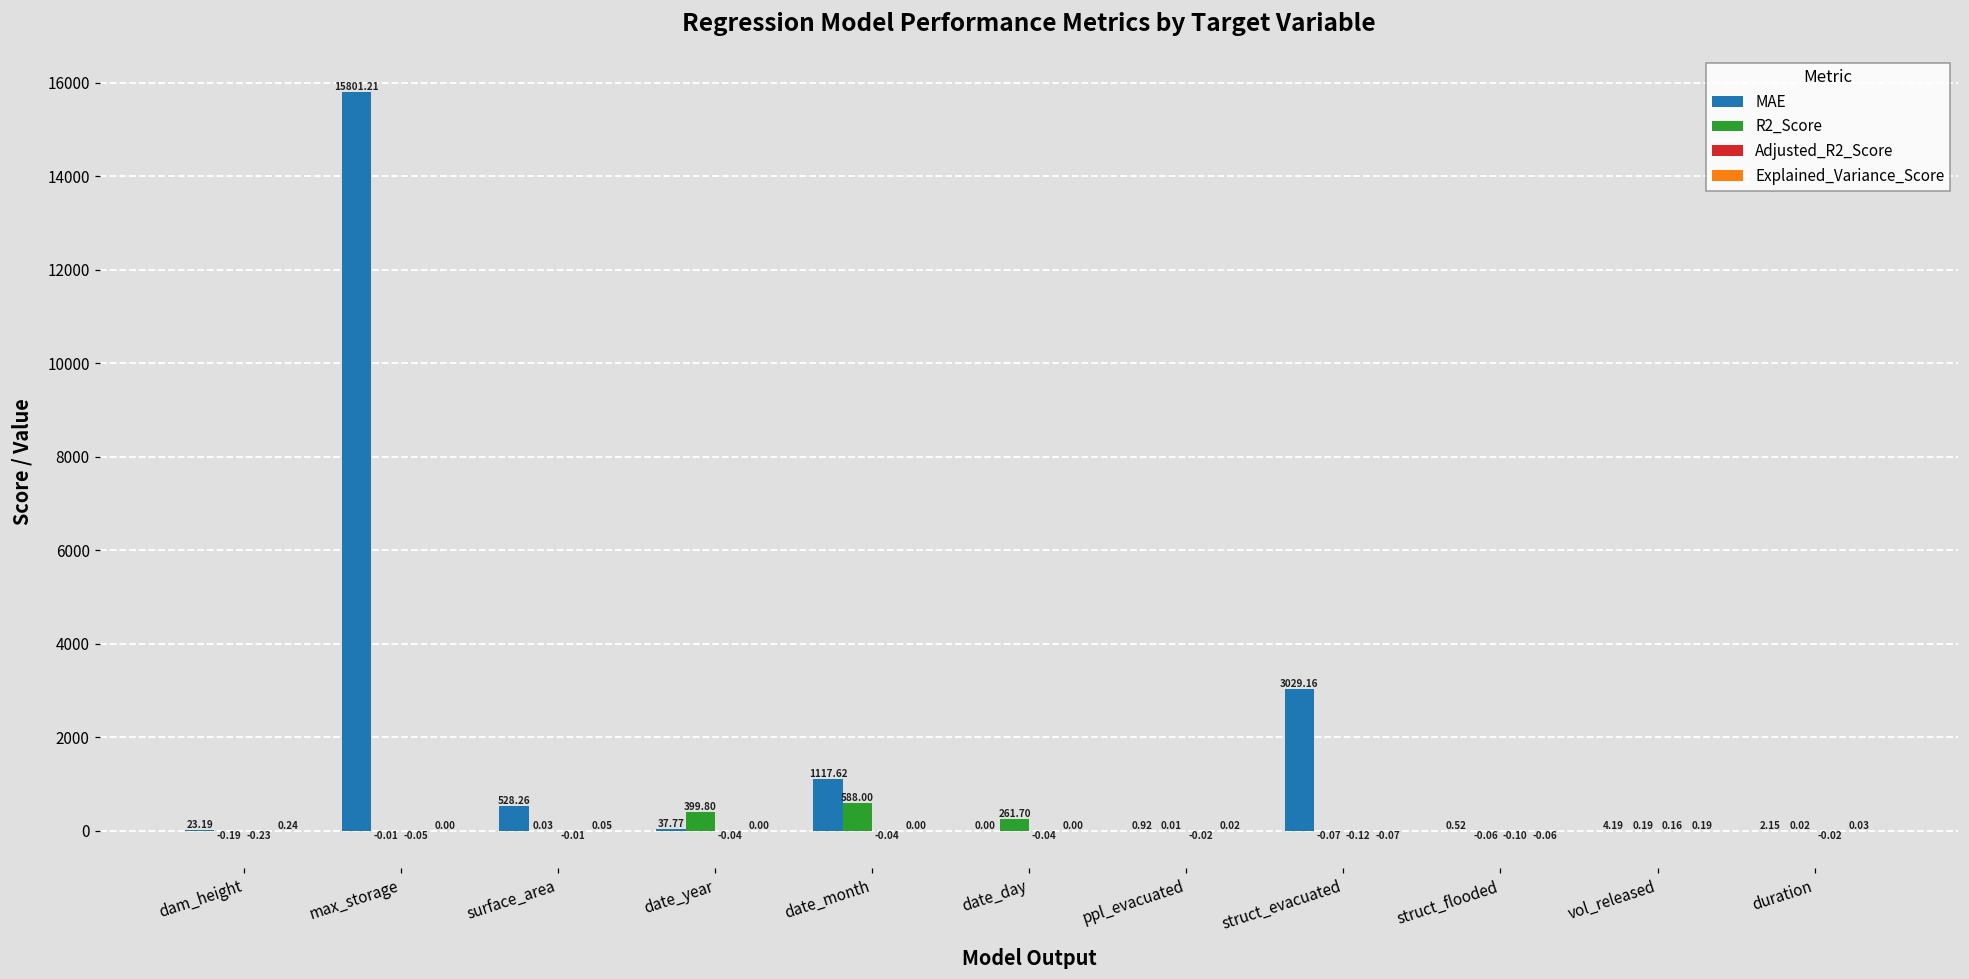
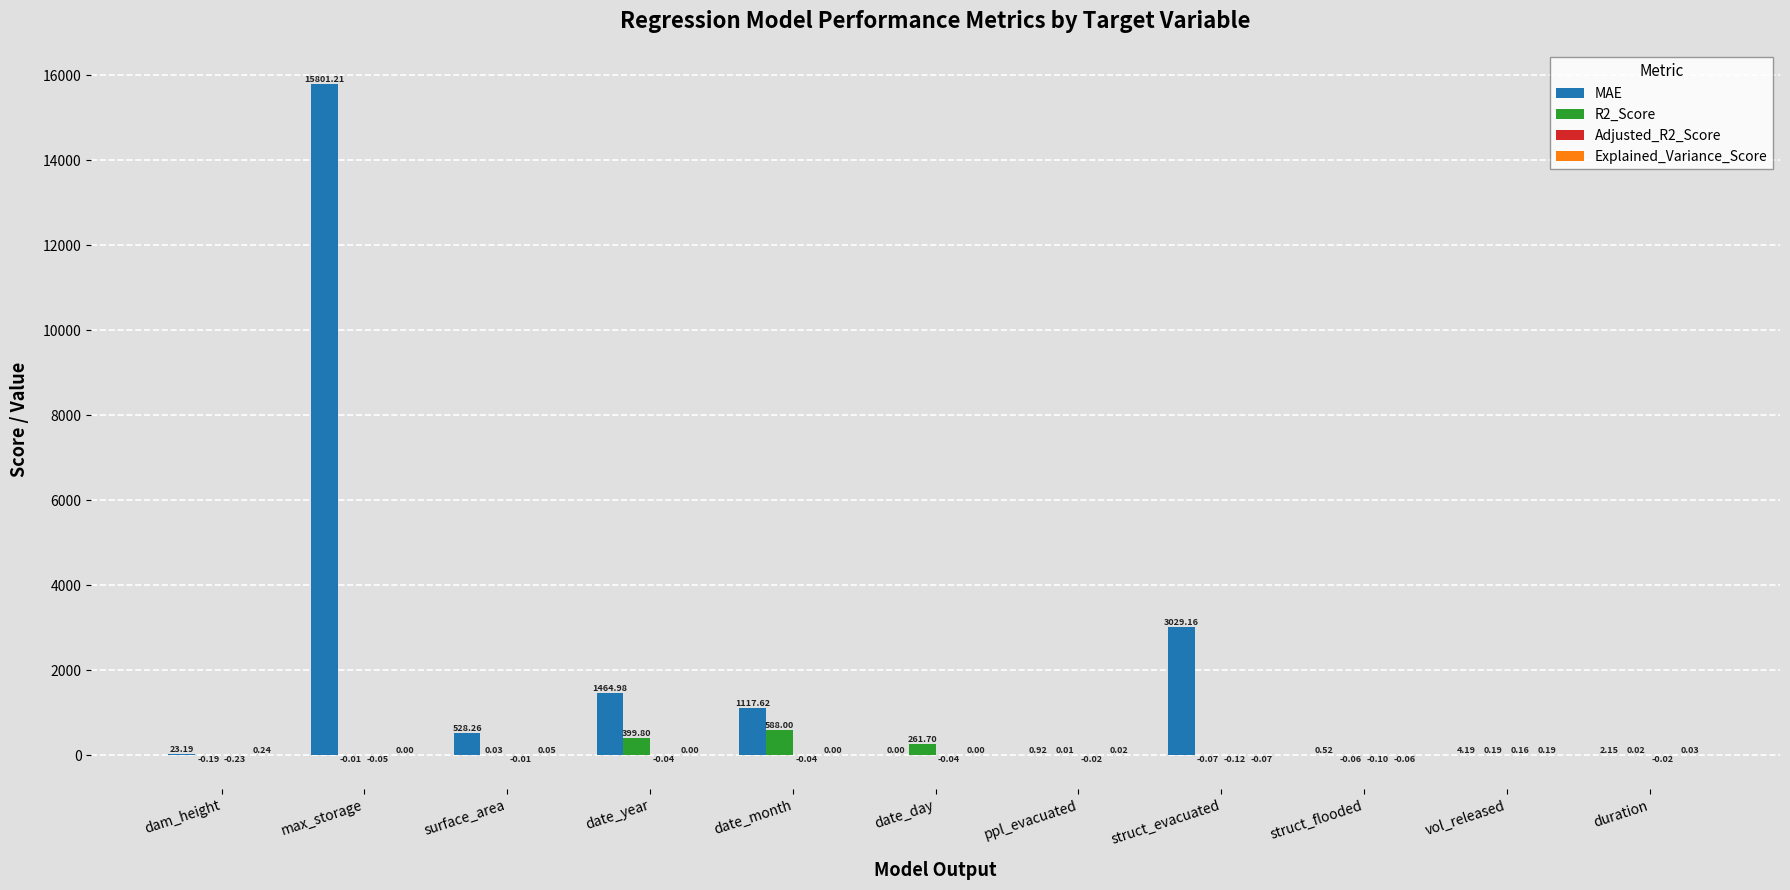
MAE, date_year: 37.77 -> 1464.98
